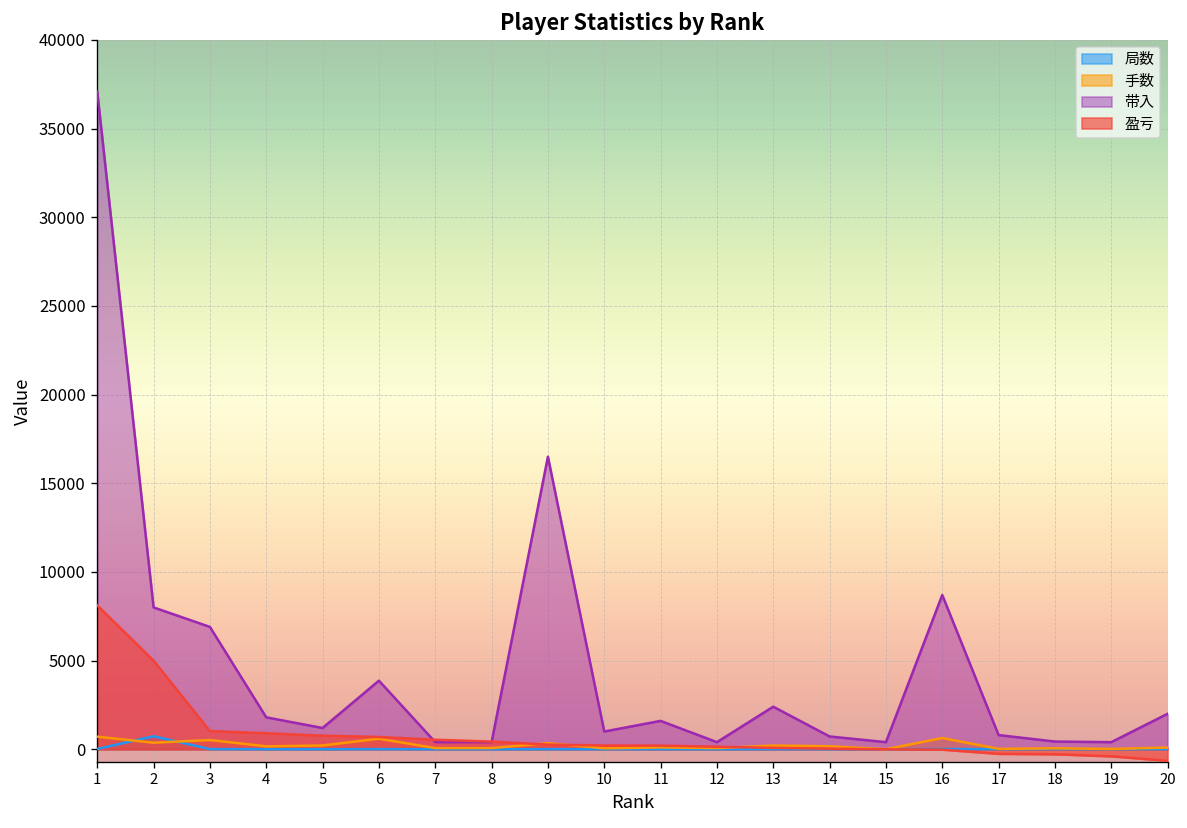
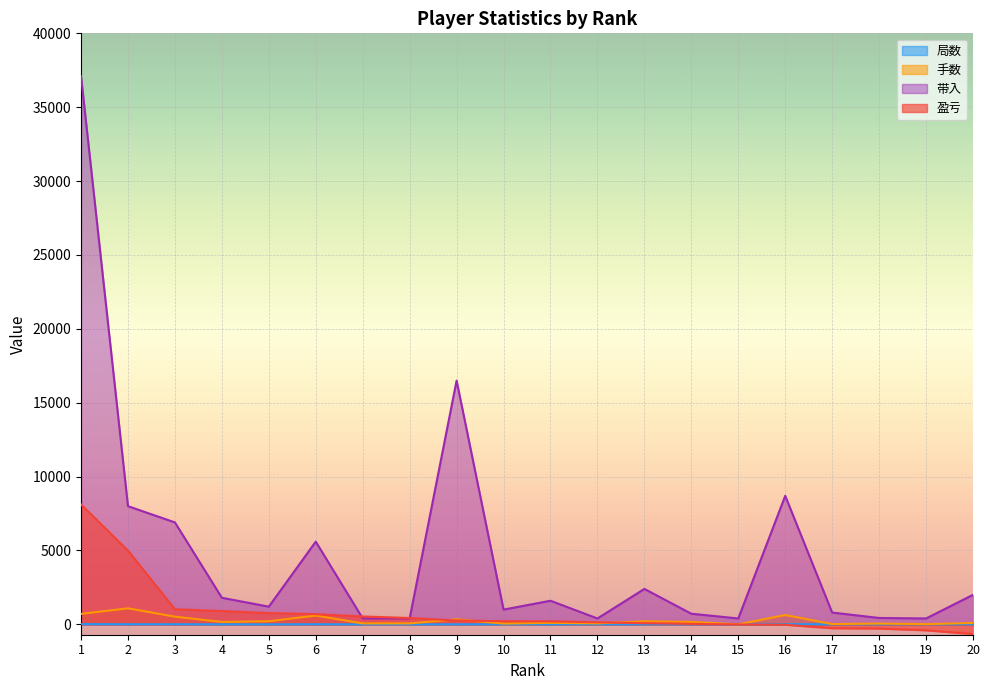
局数, 2: 700 -> 0
手数, 2: 400 -> 1100
带入, 6: 3900 -> 5600
